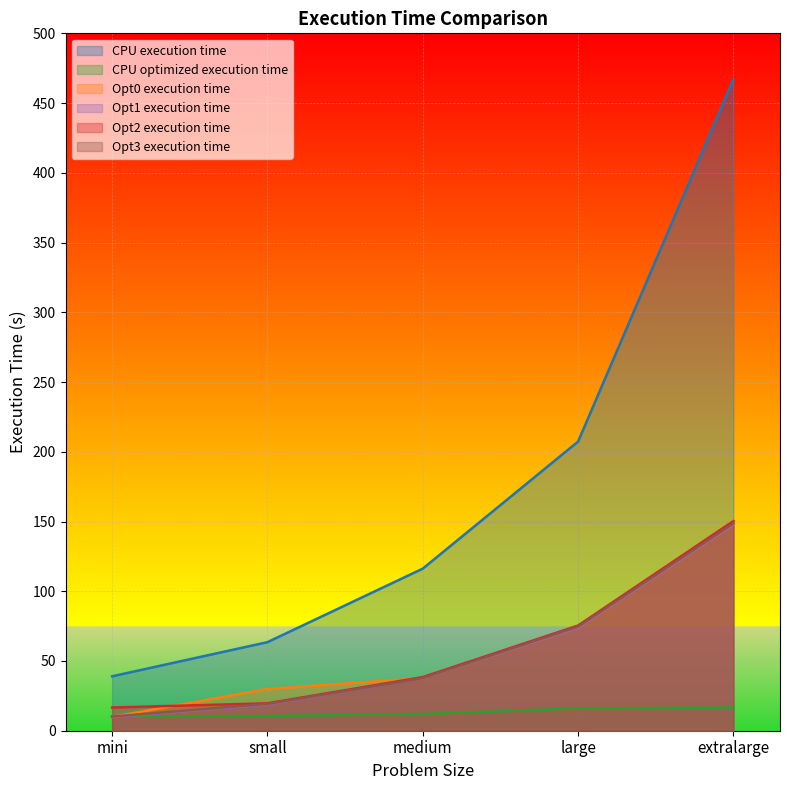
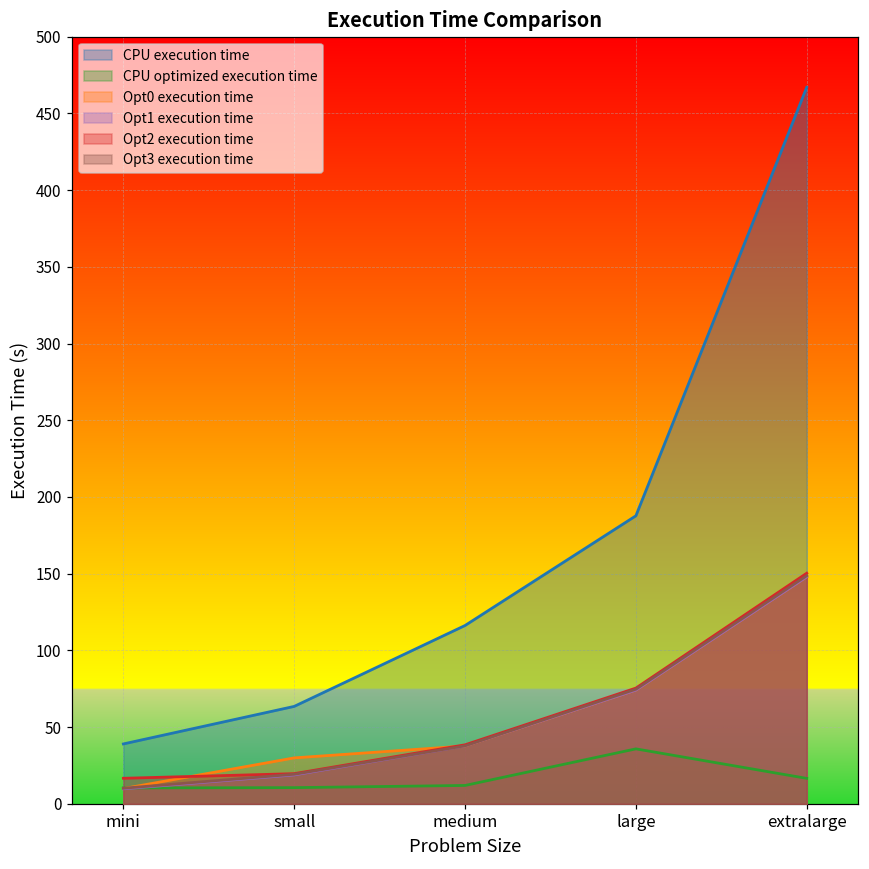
CPU execution time, large: 207 -> 188
CPU optimized execution time, large: 16 -> 36
